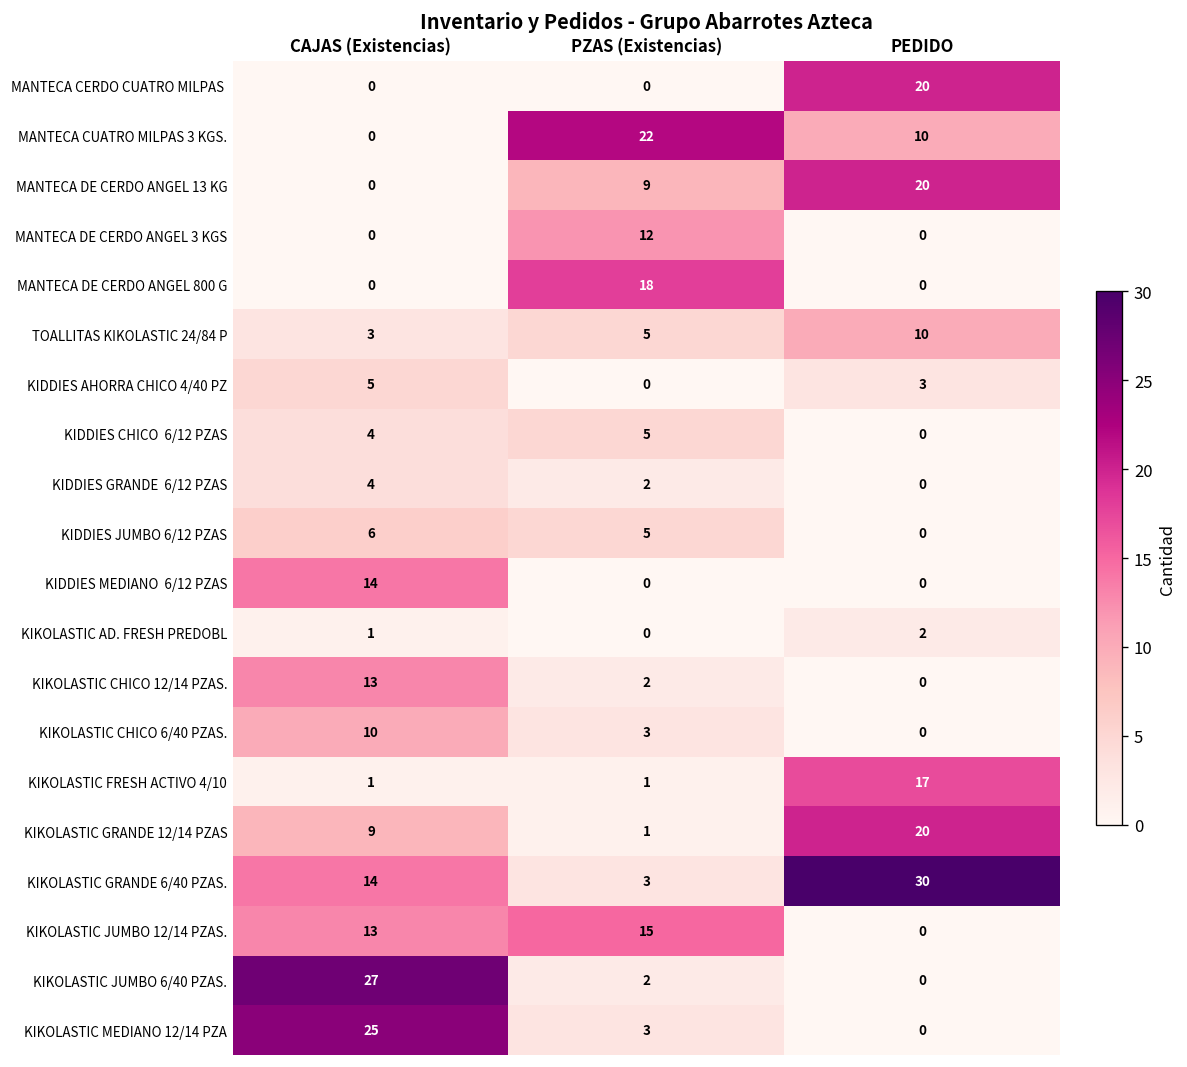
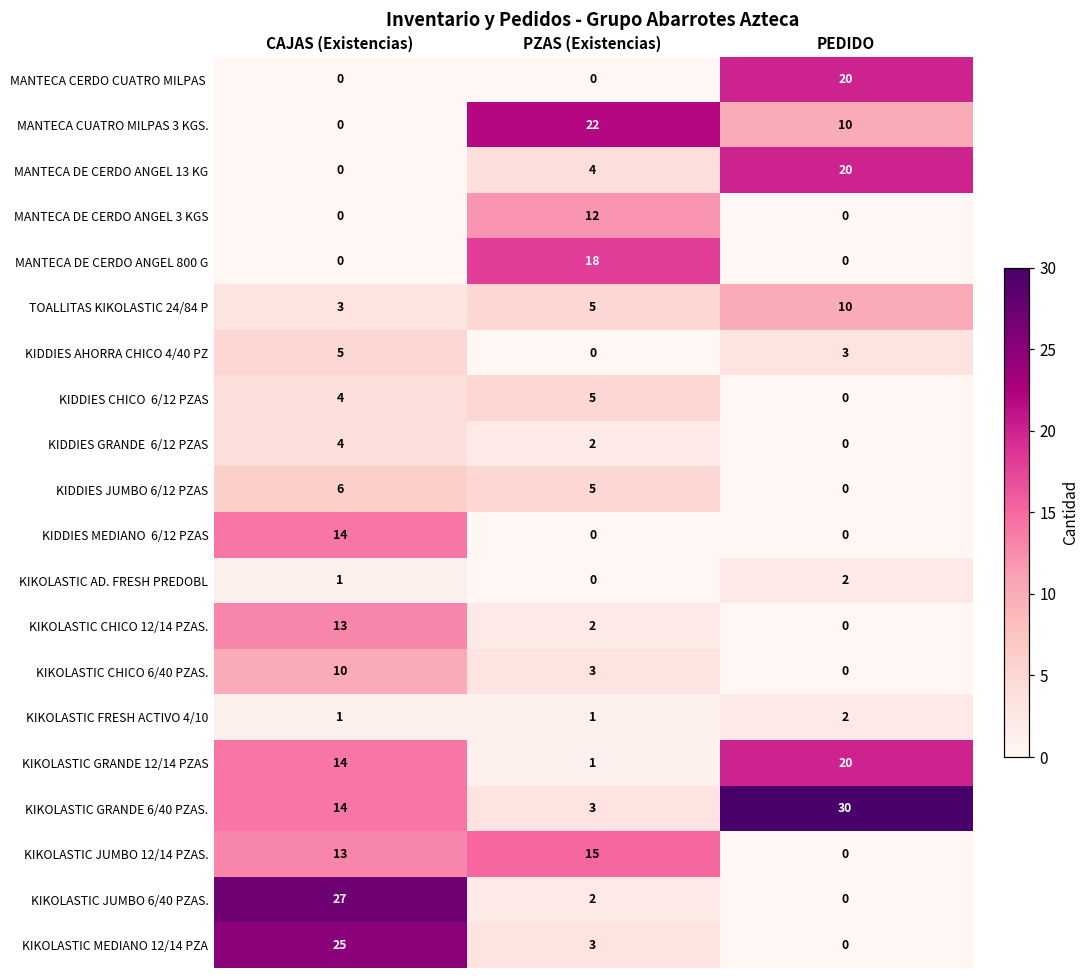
MANTECA DE CERDO ANGEL 13 KG, PZAS (Existencias): 9 -> 4
KIKOLASTIC FRESH ACTIVO 4/10, PEDIDO: 17 -> 2
KIKOLASTIC GRANDE 12/14 PZAS, CAJAS (Existencias): 9 -> 14
